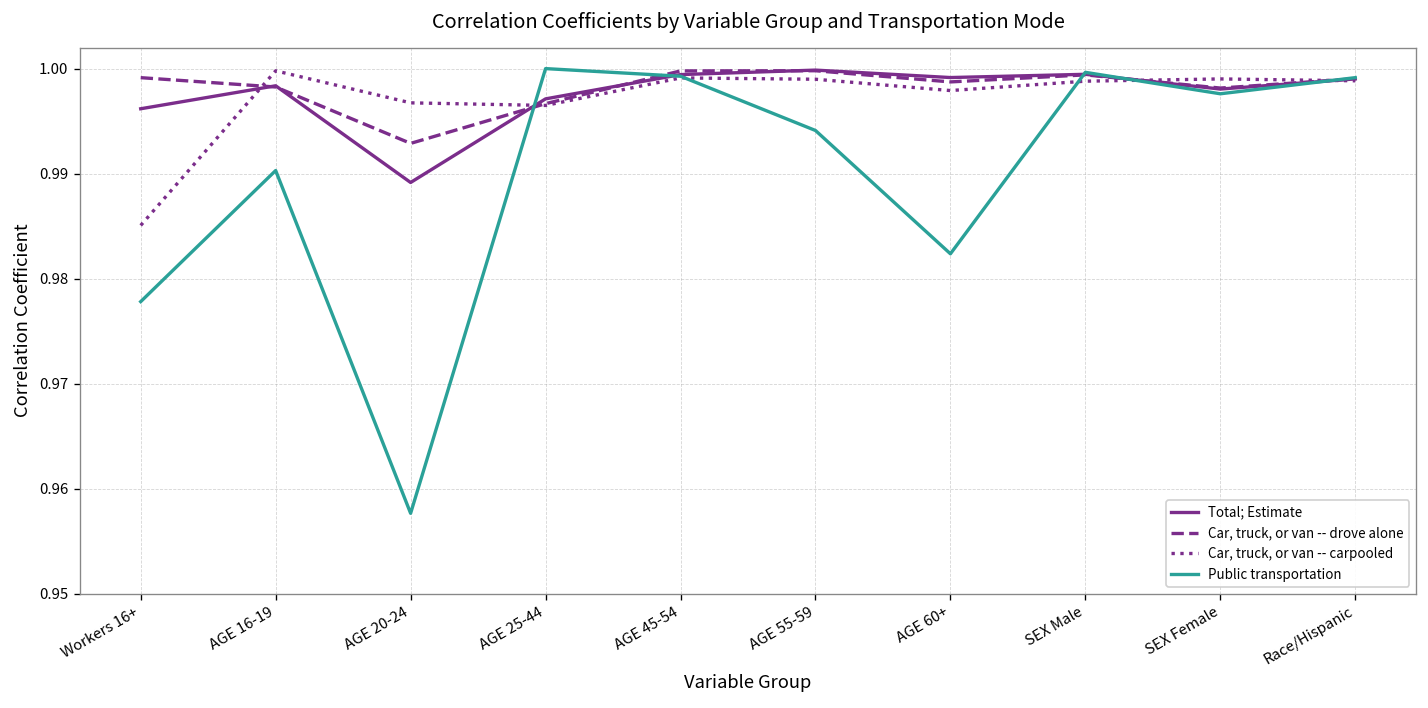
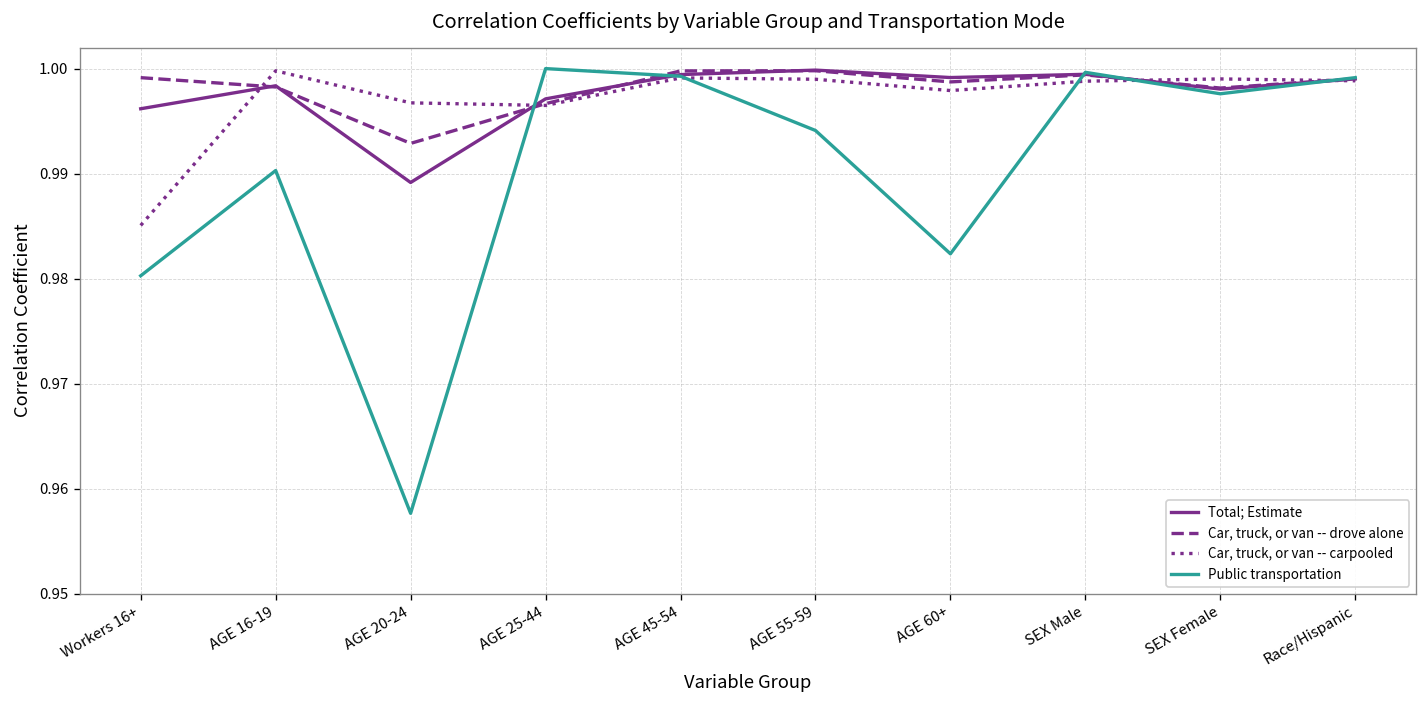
Public transportation, Workers 16+: 0.978 -> 0.980
